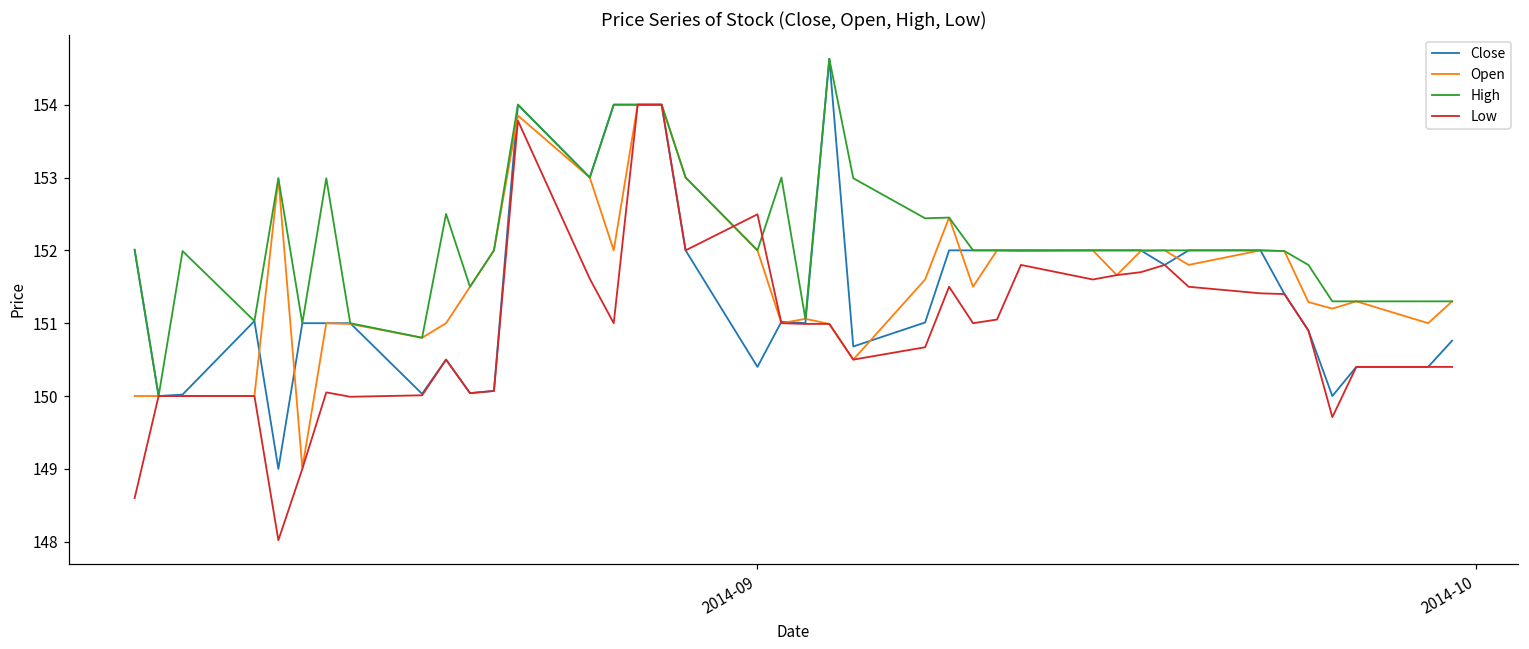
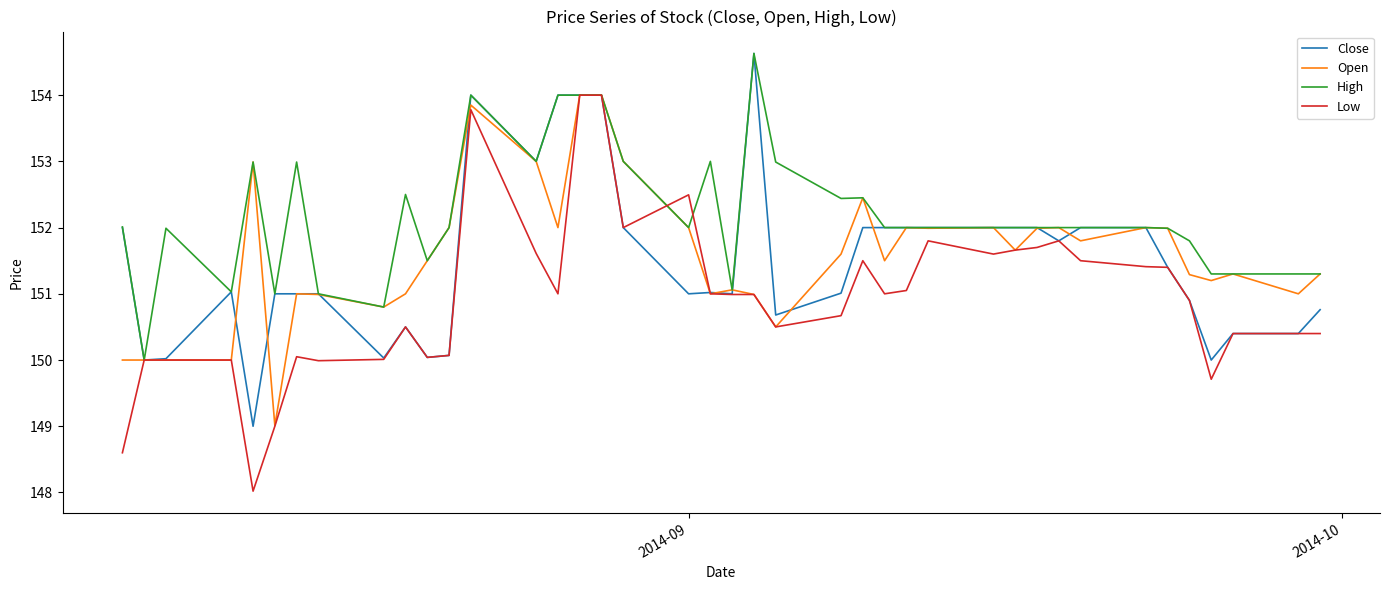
Close, 2014-09: 150.4 -> 151.0
